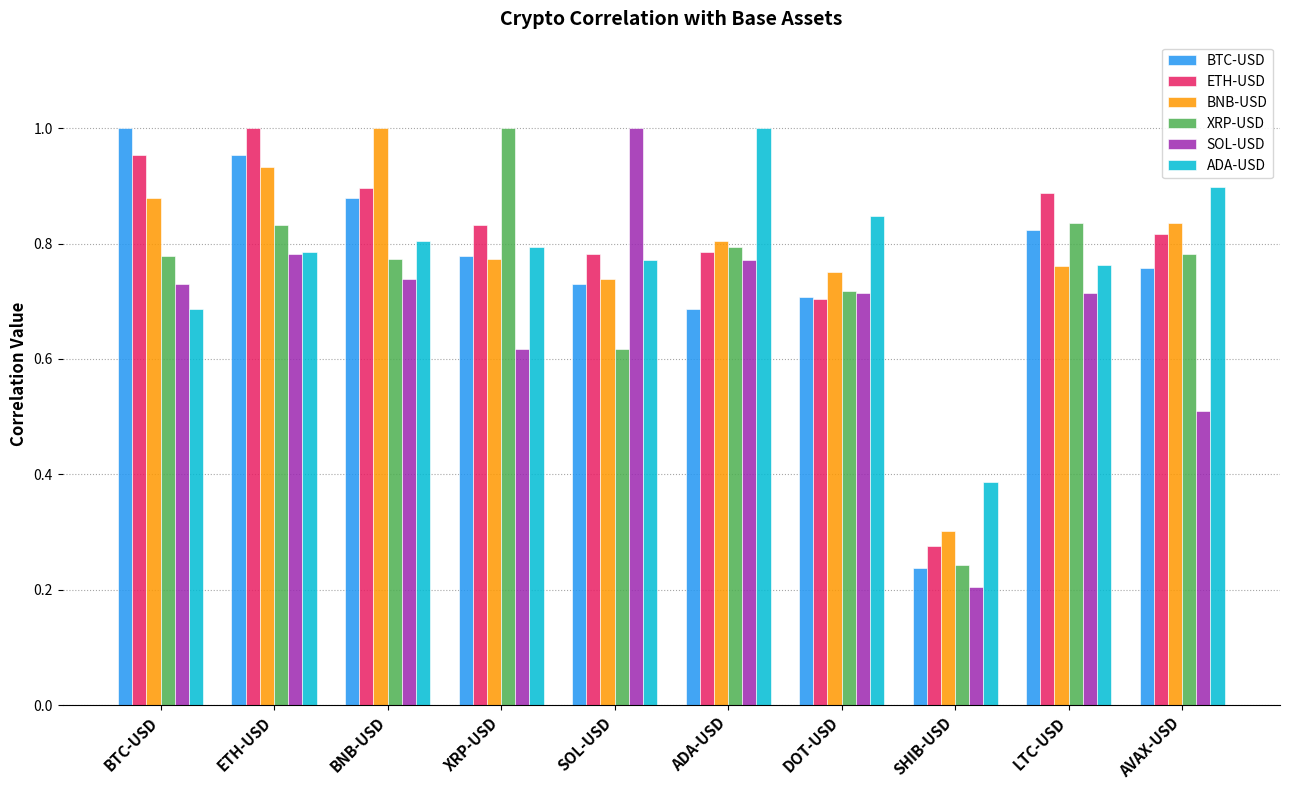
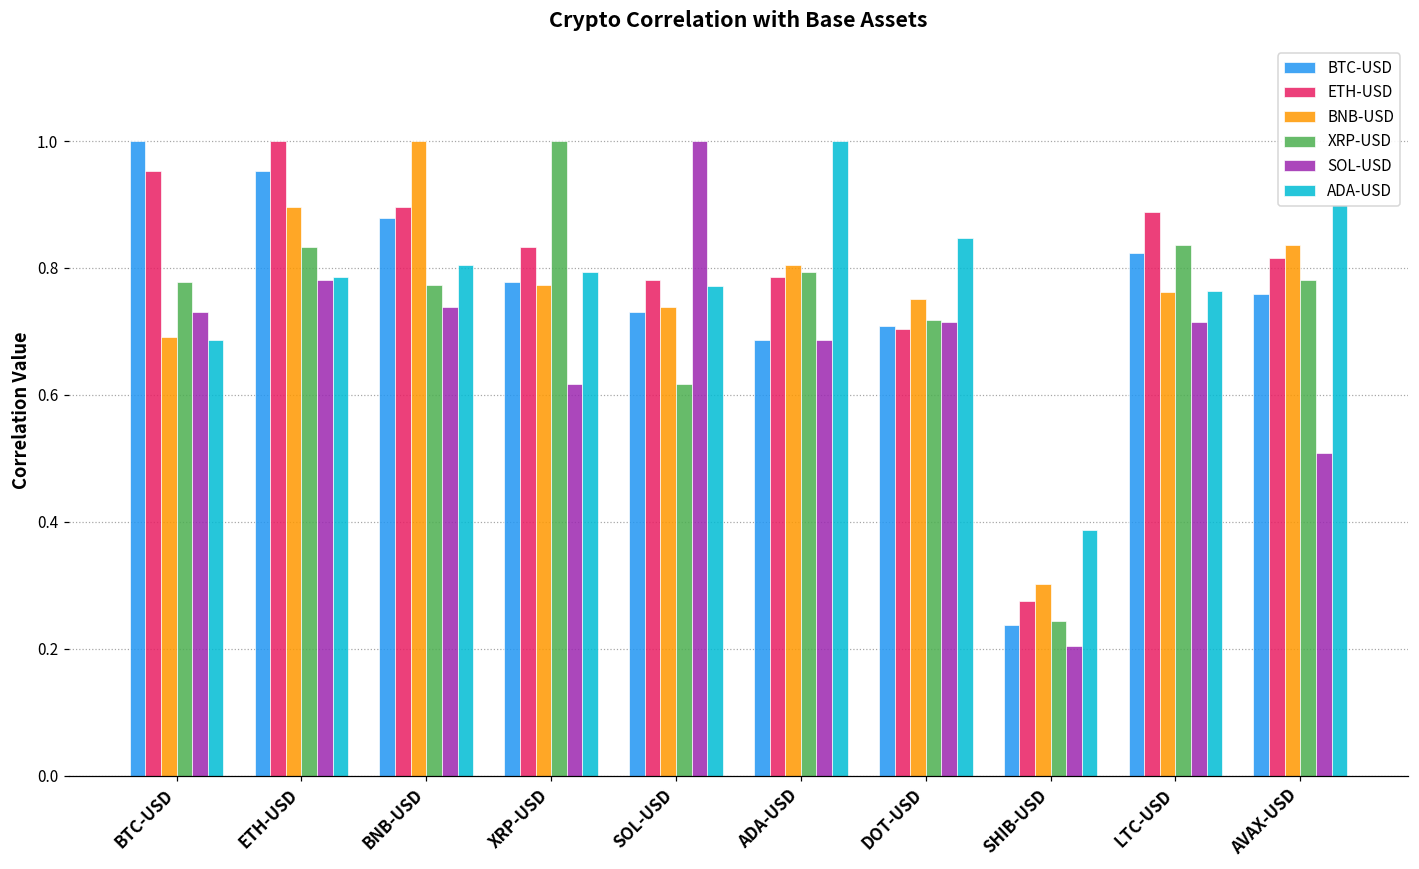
BNB-USD, BTC-USD: 0.88 -> 0.69
BNB-USD, ETH-USD: 0.93 -> 0.90
SOL-USD, ADA-USD: 0.77 -> 0.69
